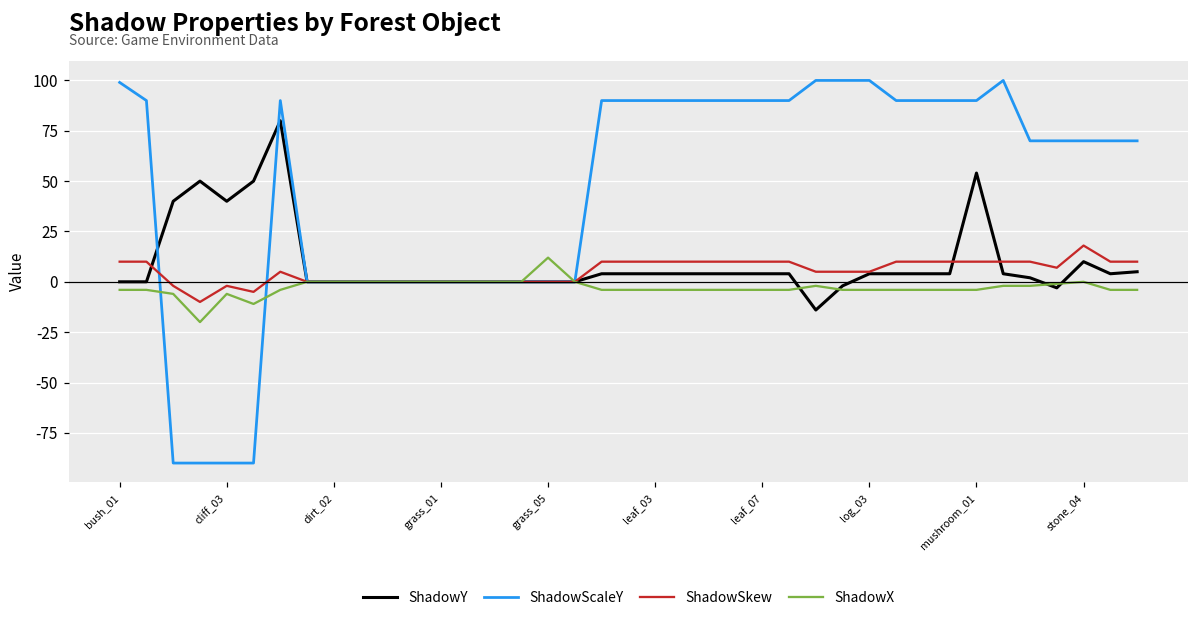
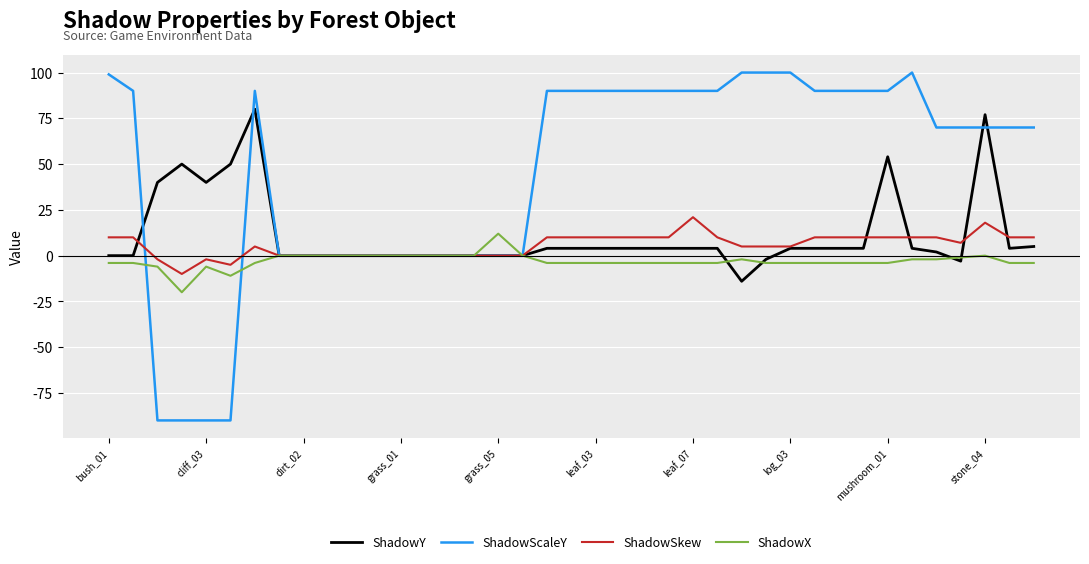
ShadowSkew, leaf_07: 10 -> 21
ShadowY, stone_04: 10 -> 77
